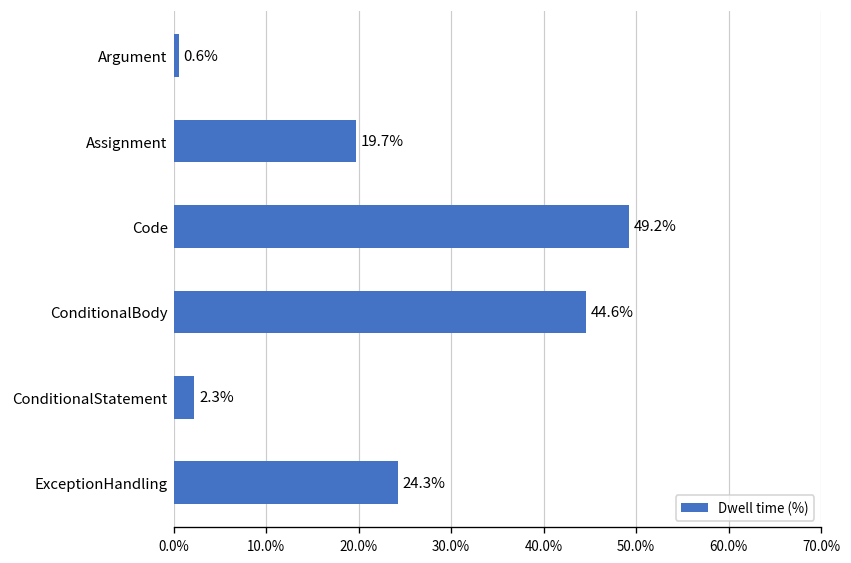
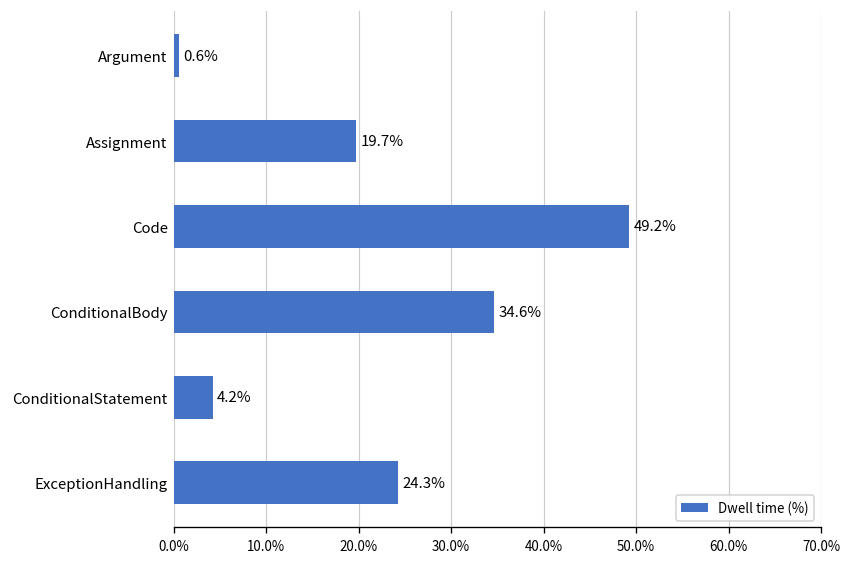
ConditionalBody: 44.6% -> 34.6%
ConditionalStatement: 2.3% -> 4.2%
